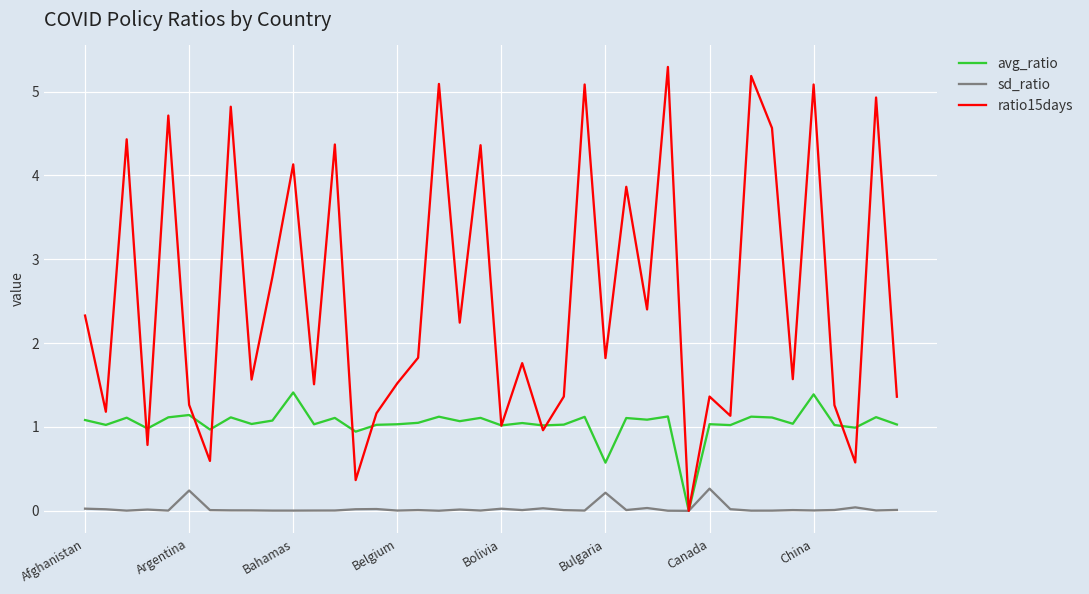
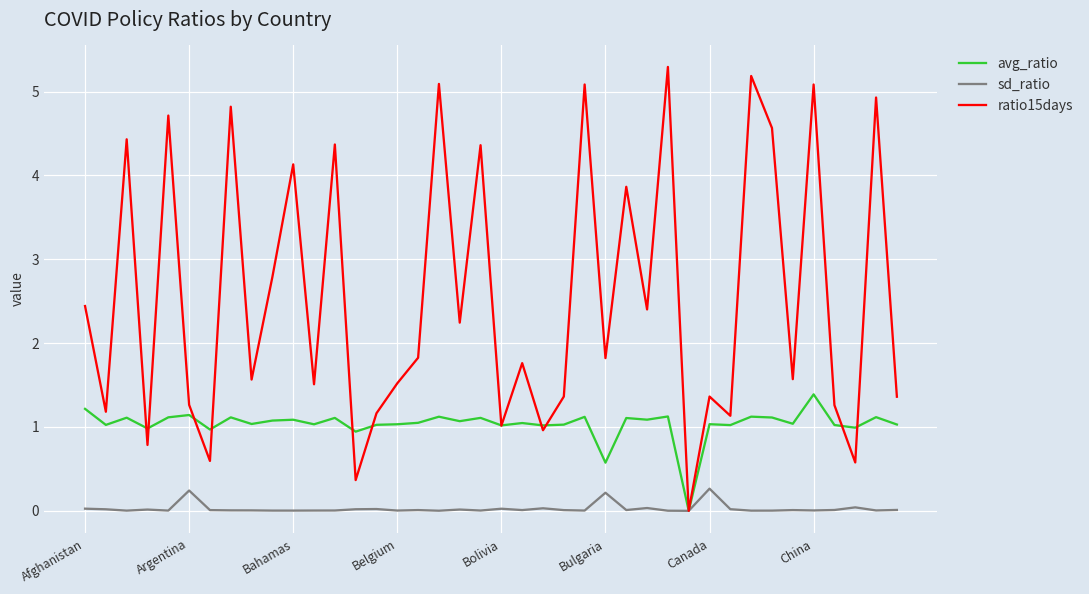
avg_ratio, Afghanistan: 1.1 -> 1.2
ratio15days, Afghanistan: 2.3 -> 2.4
avg_ratio, Bahamas: 1.4 -> 1.1
